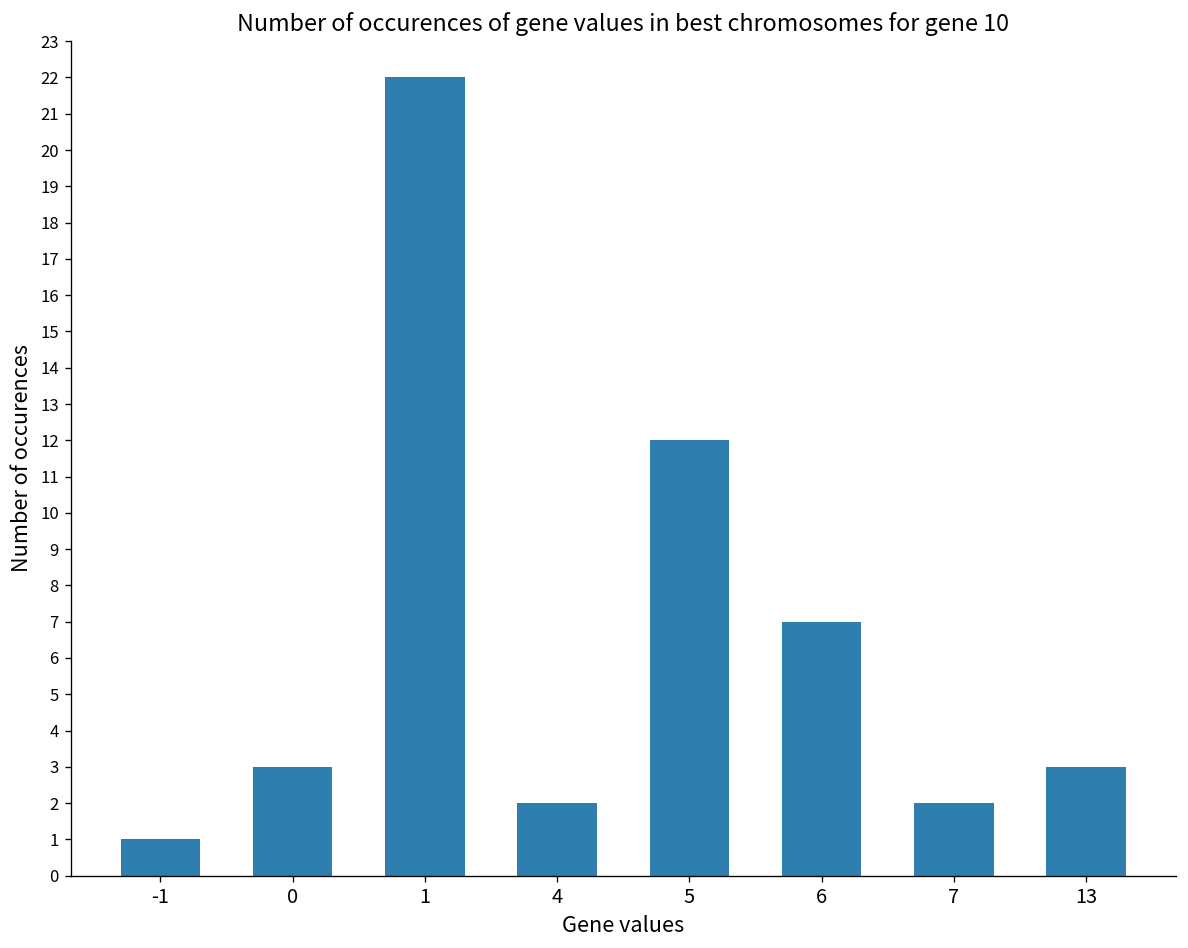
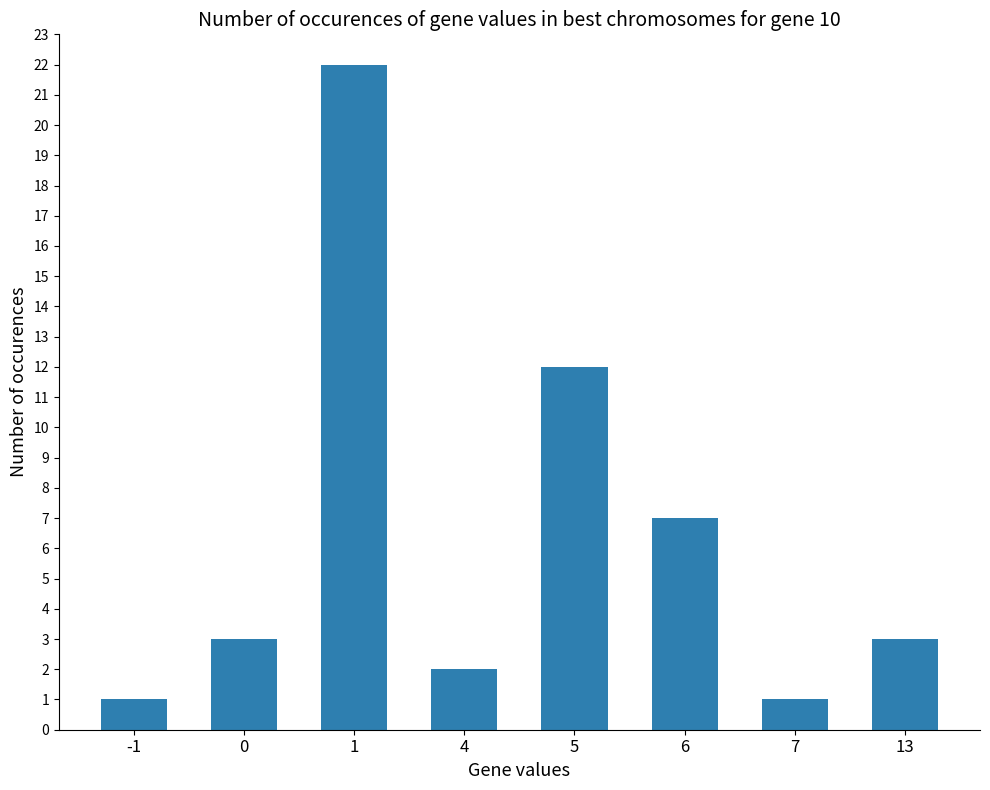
7: 2 -> 1
